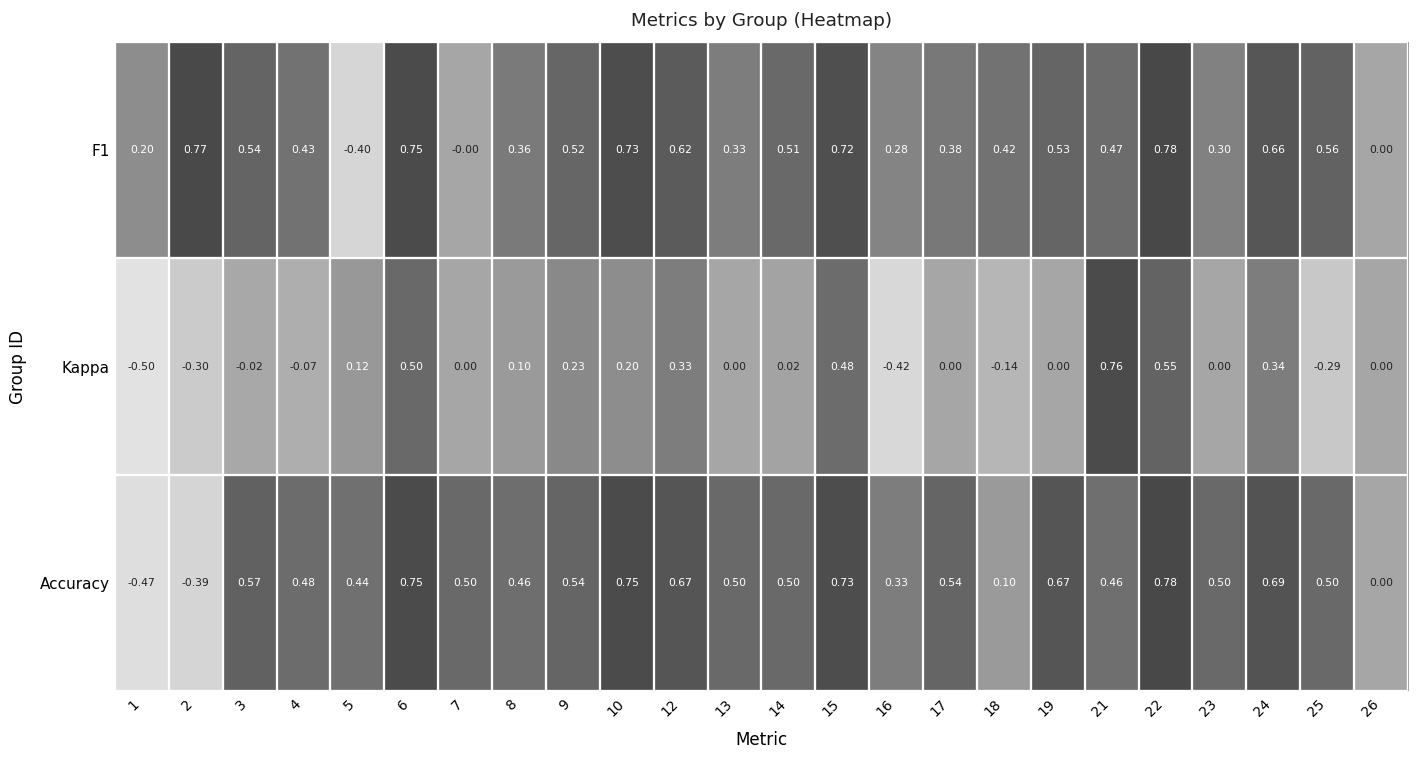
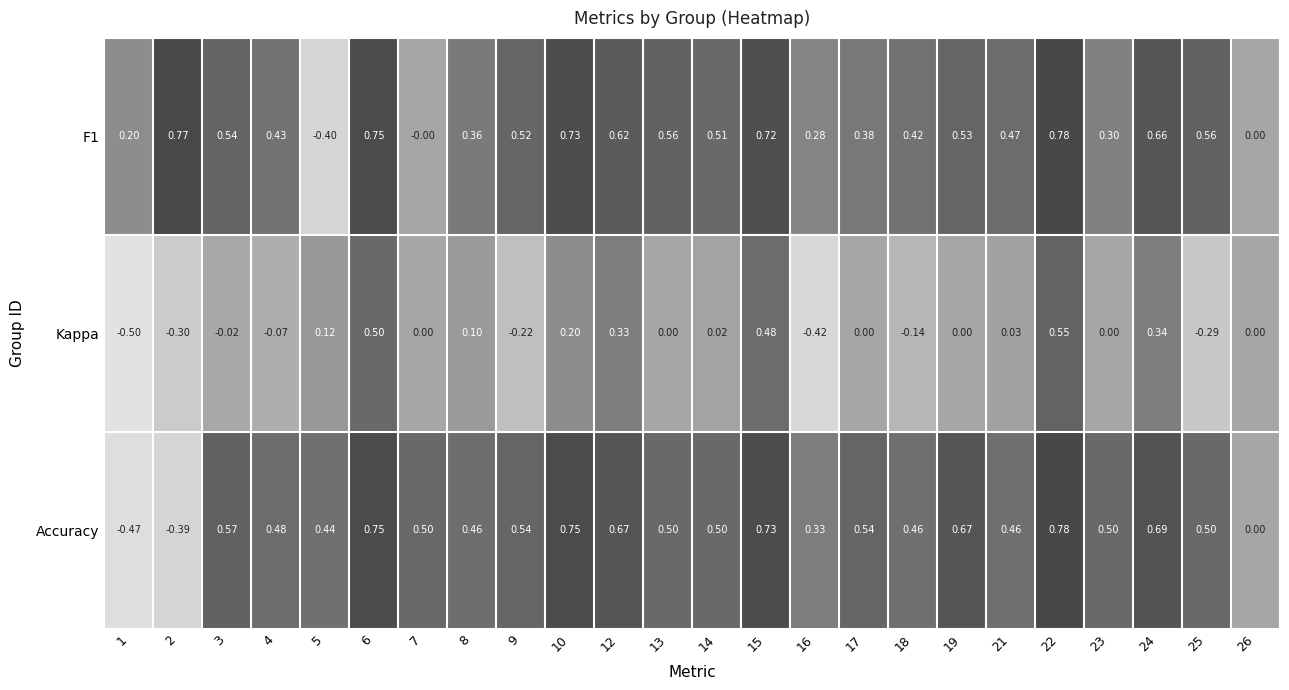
F1, 13: 0.33 -> 0.56
Kappa, 9: 0.23 -> -0.22
Kappa, 21: 0.76 -> 0.03
Accuracy, 18: 0.10 -> 0.46
